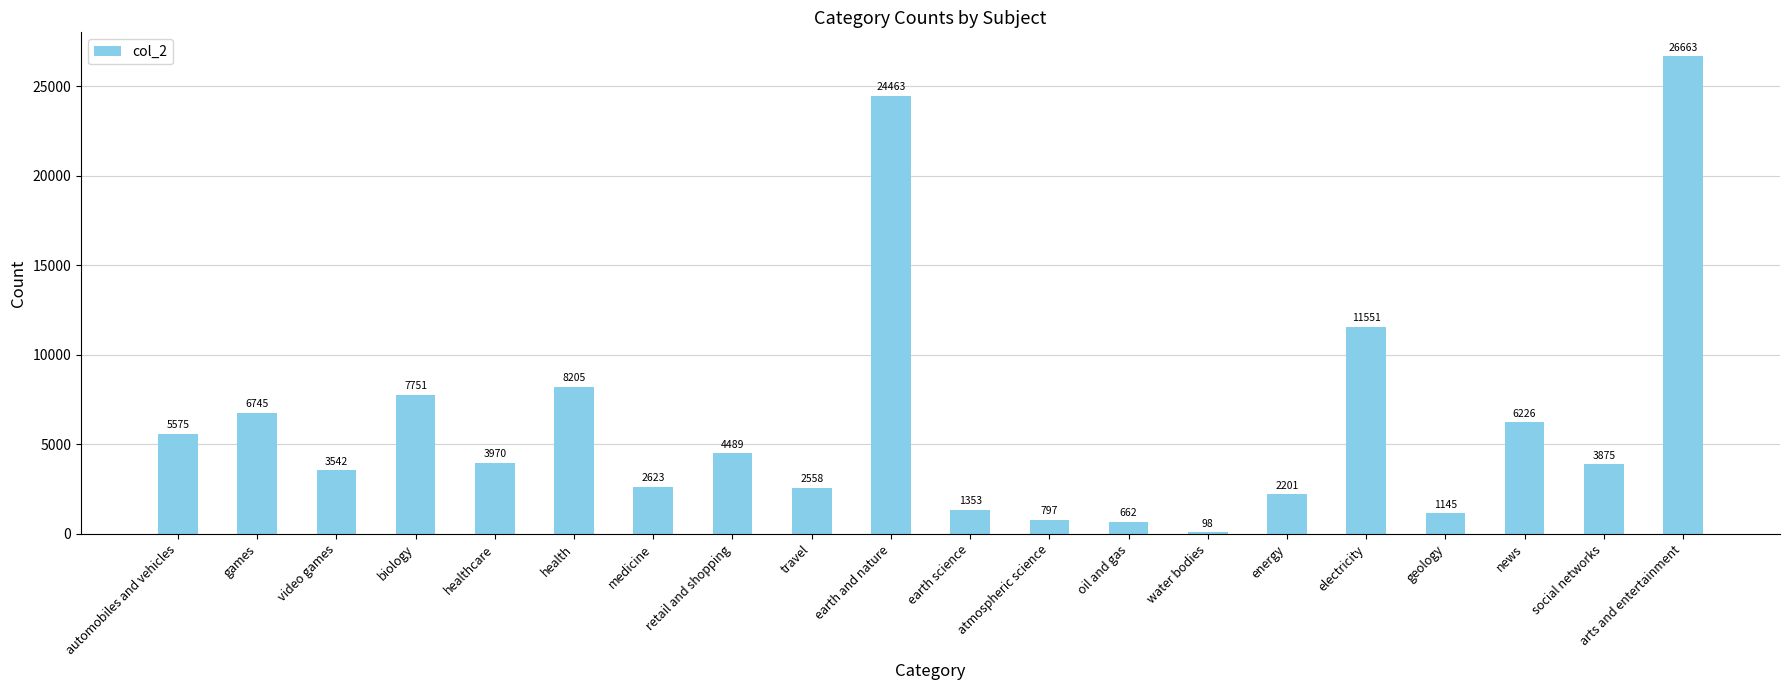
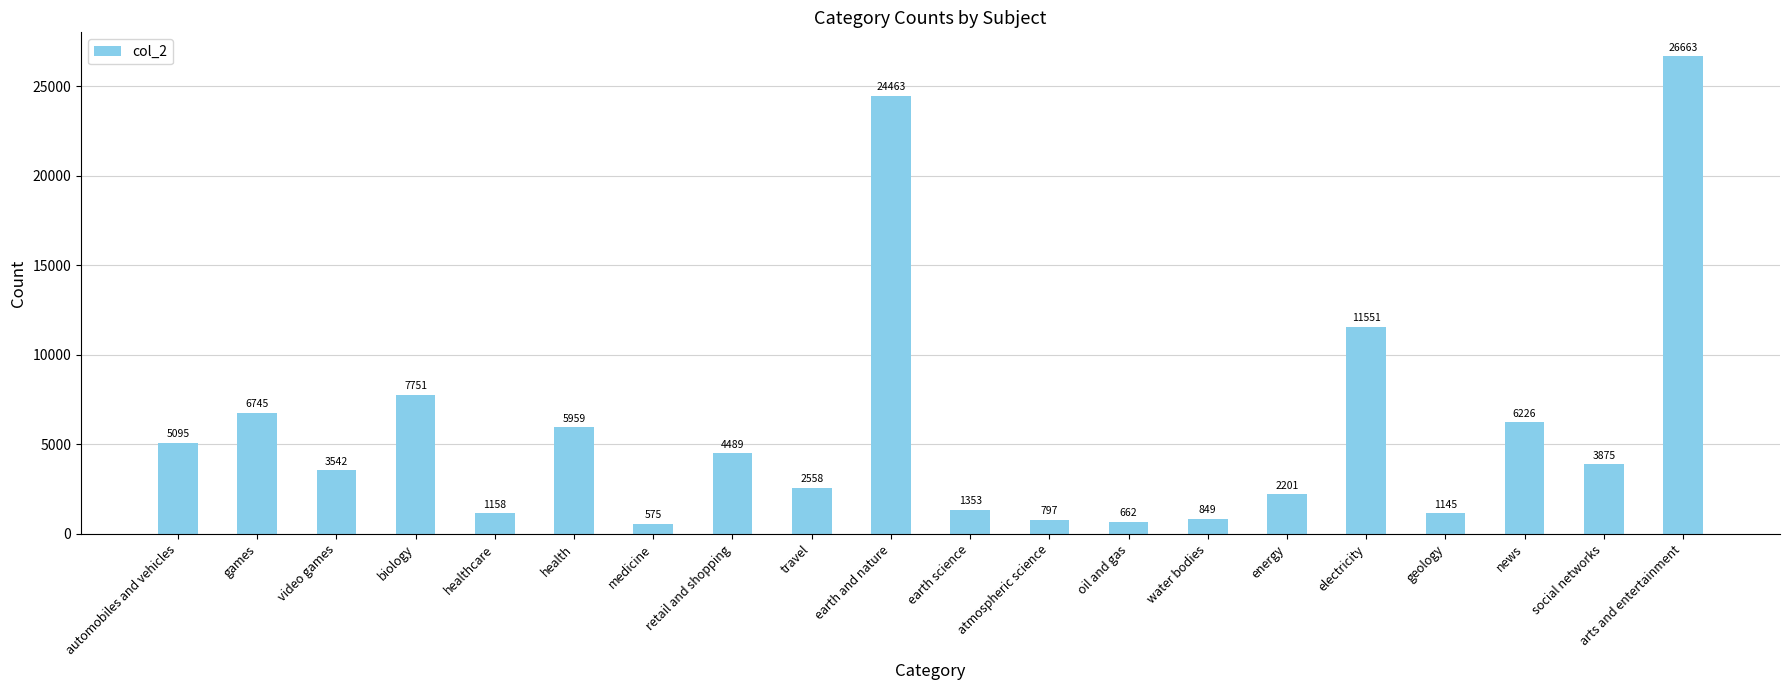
automobiles and vehicles: 5575 -> 5095
healthcare: 3970 -> 1158
health: 8205 -> 5959
medicine: 2623 -> 575
water bodies: 98 -> 849
